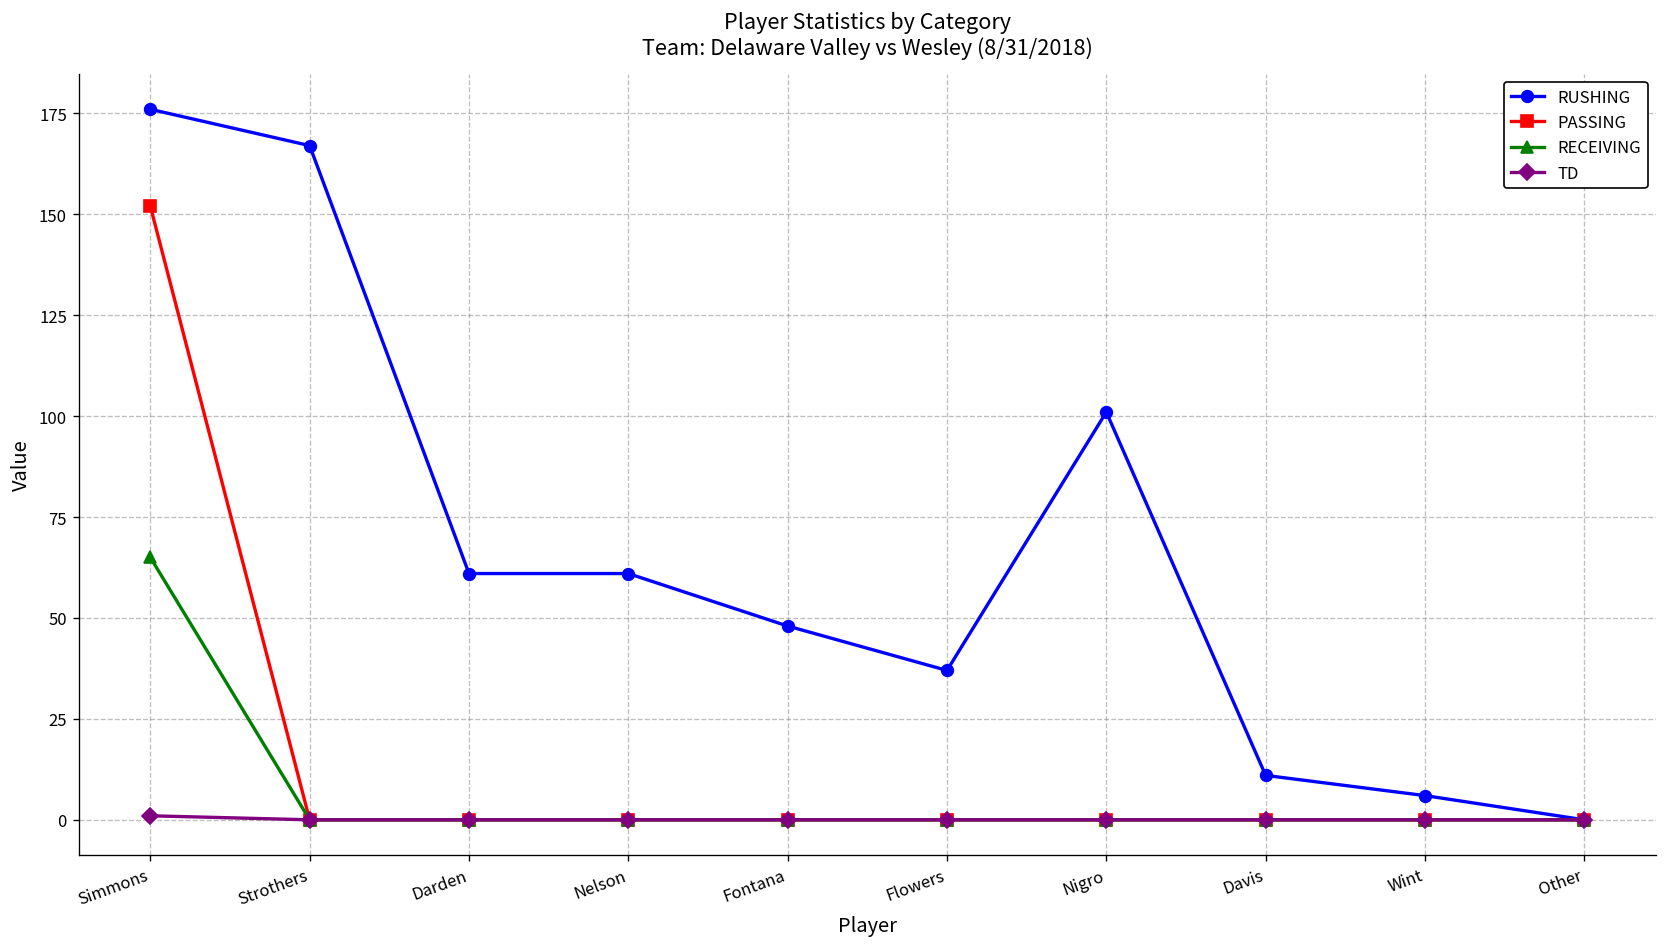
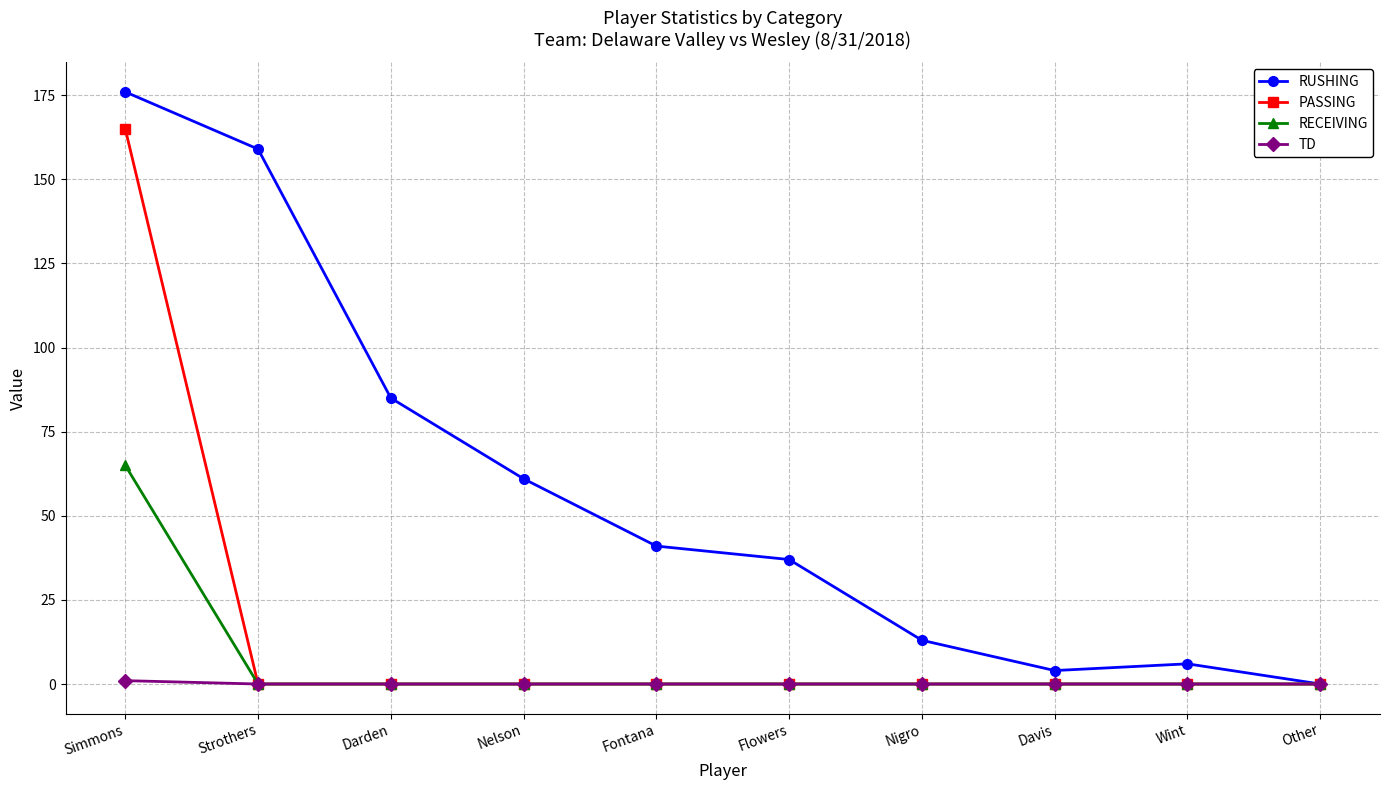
PASSING, Simmons: 152 -> 165
RUSHING, Strothers: 167 -> 159
RUSHING, Darden: 61 -> 85
RUSHING, Fontana: 48 -> 41
RUSHING, Nigro: 101 -> 13
RUSHING, Davis: 11 -> 4
